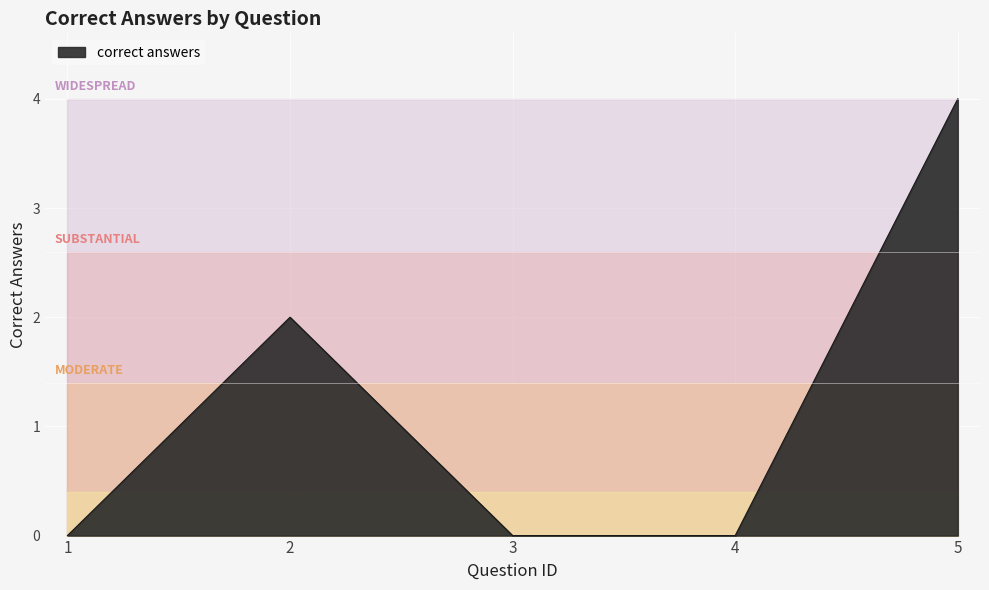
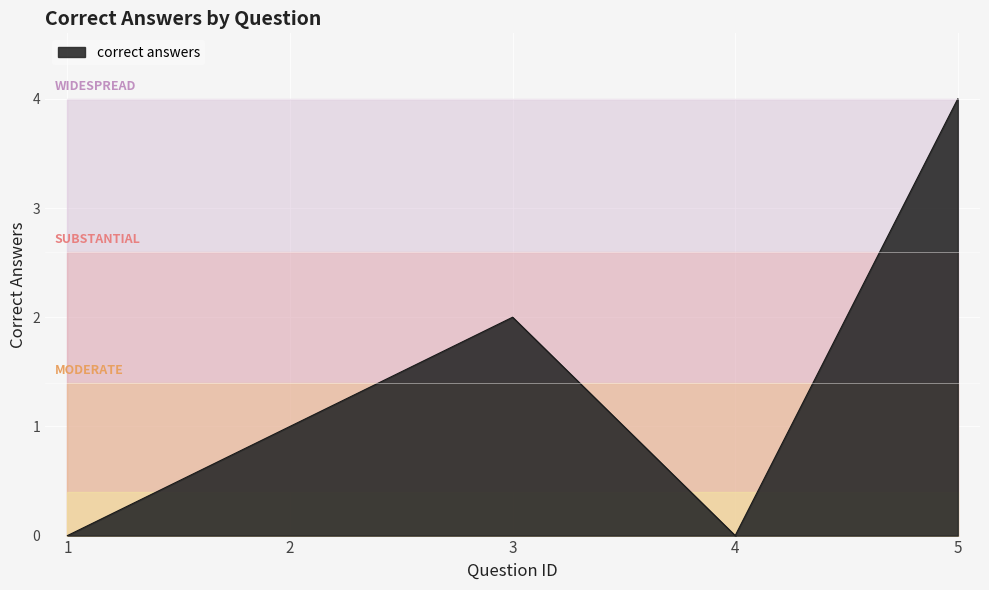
correct answers, 2: 2 -> 1
correct answers, 3: 0 -> 2
